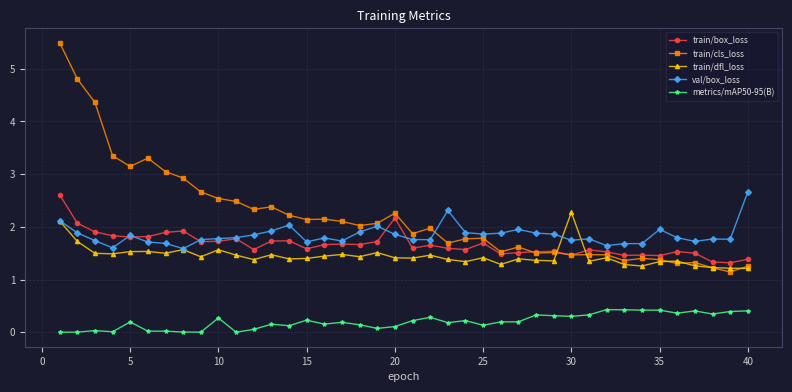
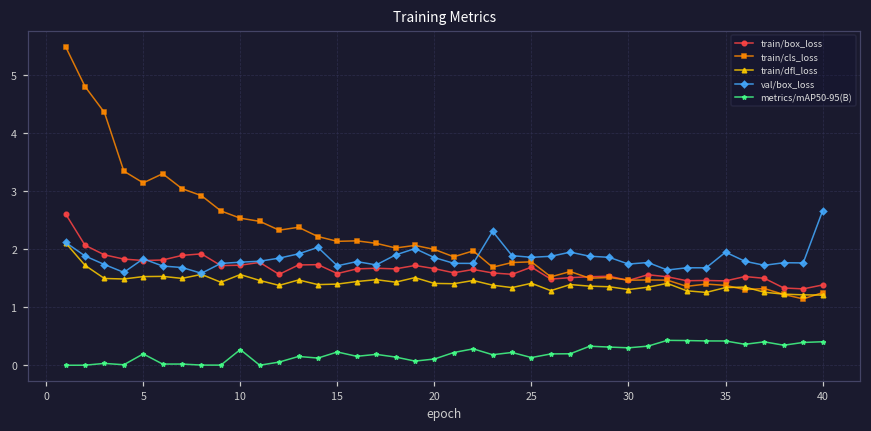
train/box_loss, 20: 2.2 -> 1.7
train/cls_loss, 20: 2.3 -> 2.0
train/dfl_loss, 30: 2.3 -> 1.3
